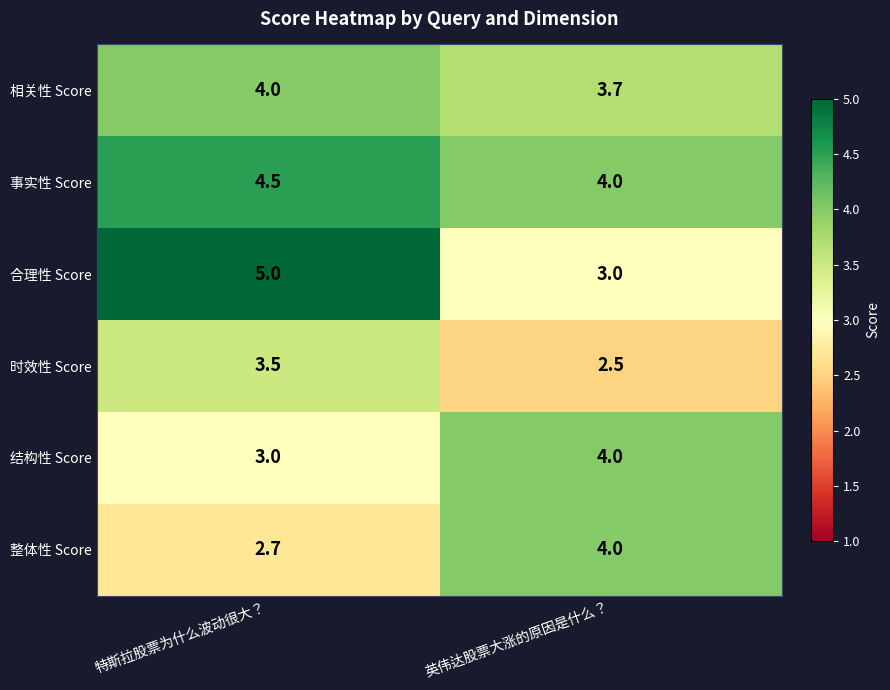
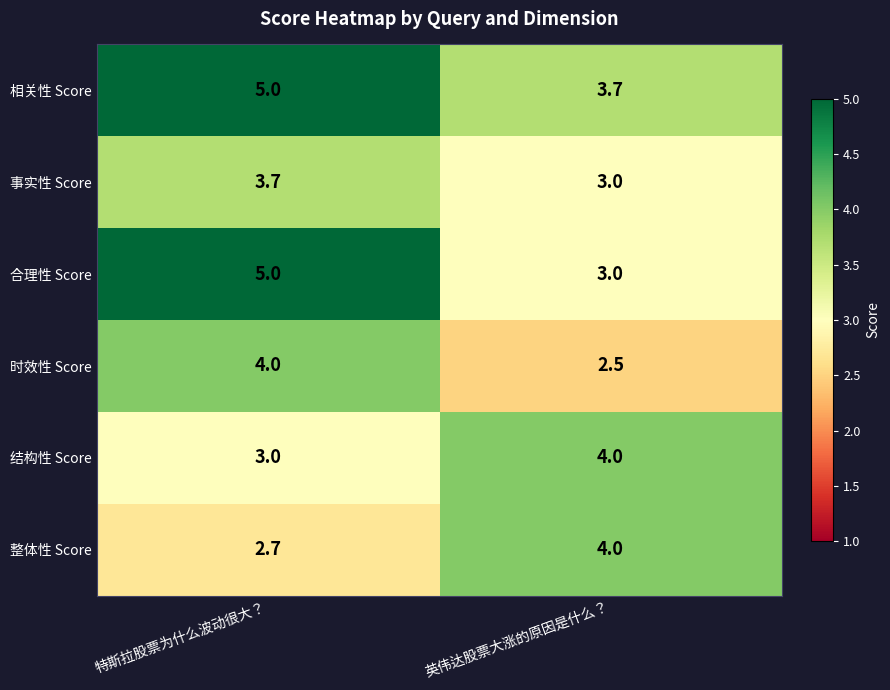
相关性 Score, 特斯拉股票为什么波动很大？: 4.0 -> 5.0
事实性 Score, 特斯拉股票为什么波动很大？: 4.5 -> 3.7
事实性 Score, 英伟达股票大涨的原因是什么？: 4.0 -> 3.0
时效性 Score, 特斯拉股票为什么波动很大？: 3.5 -> 4.0
